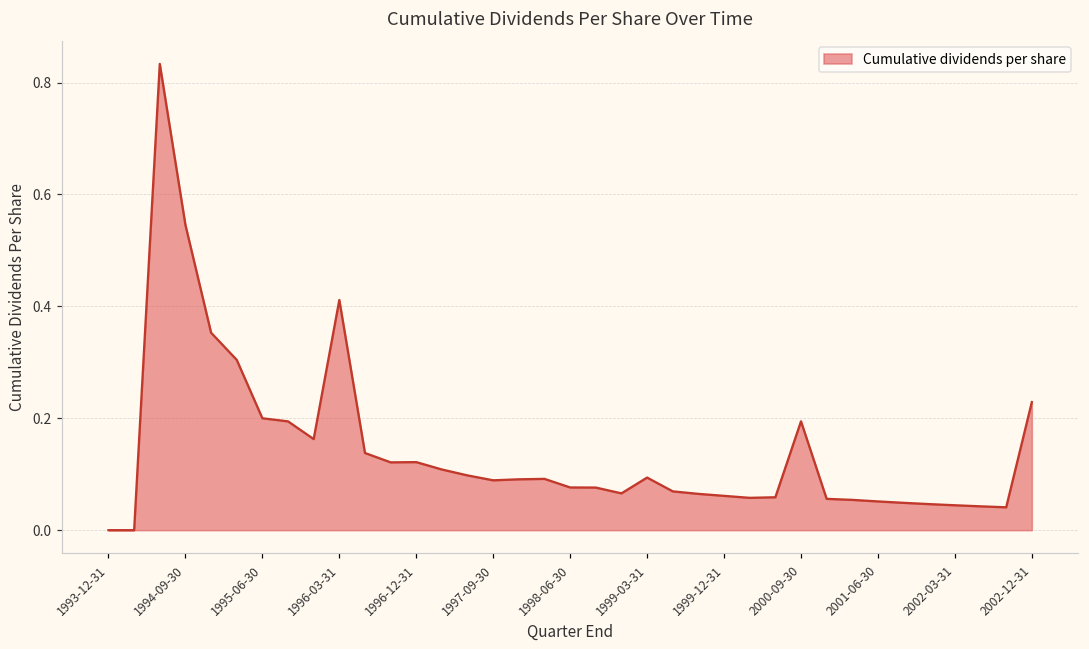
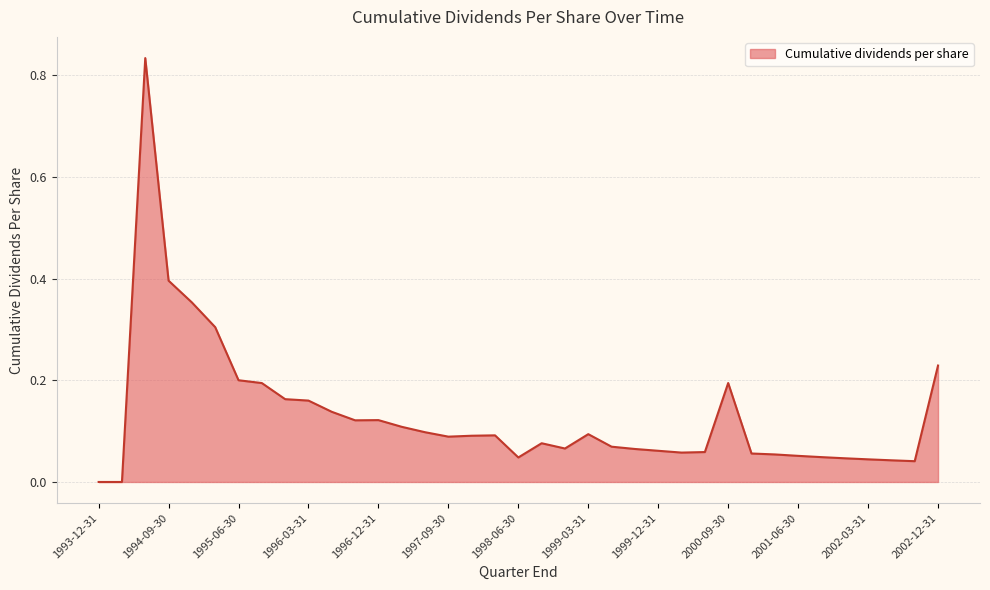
1994-09-30: 0.55 -> 0.40
1996-03-31: 0.41 -> 0.16
1998-06-30: 0.08 -> 0.05
